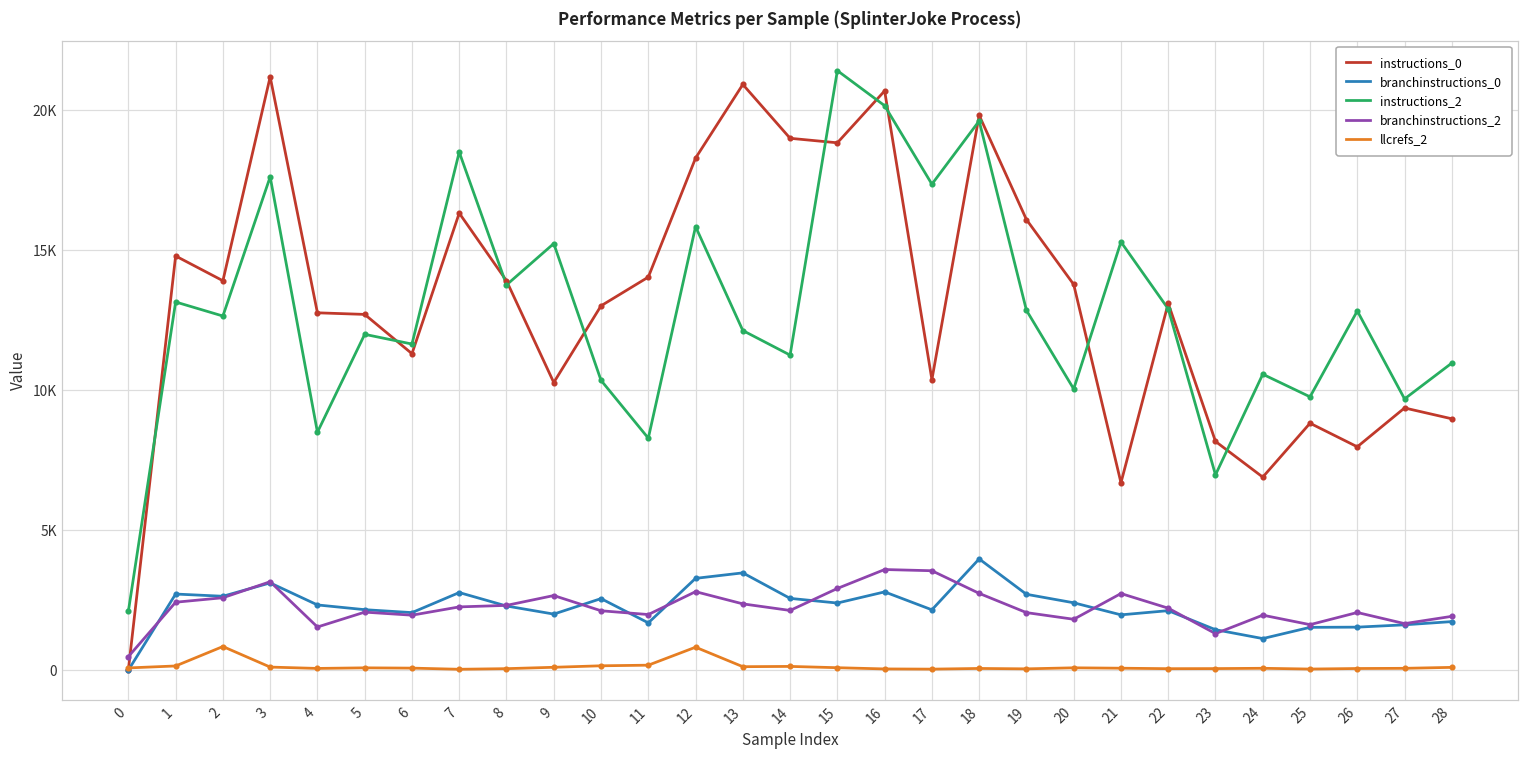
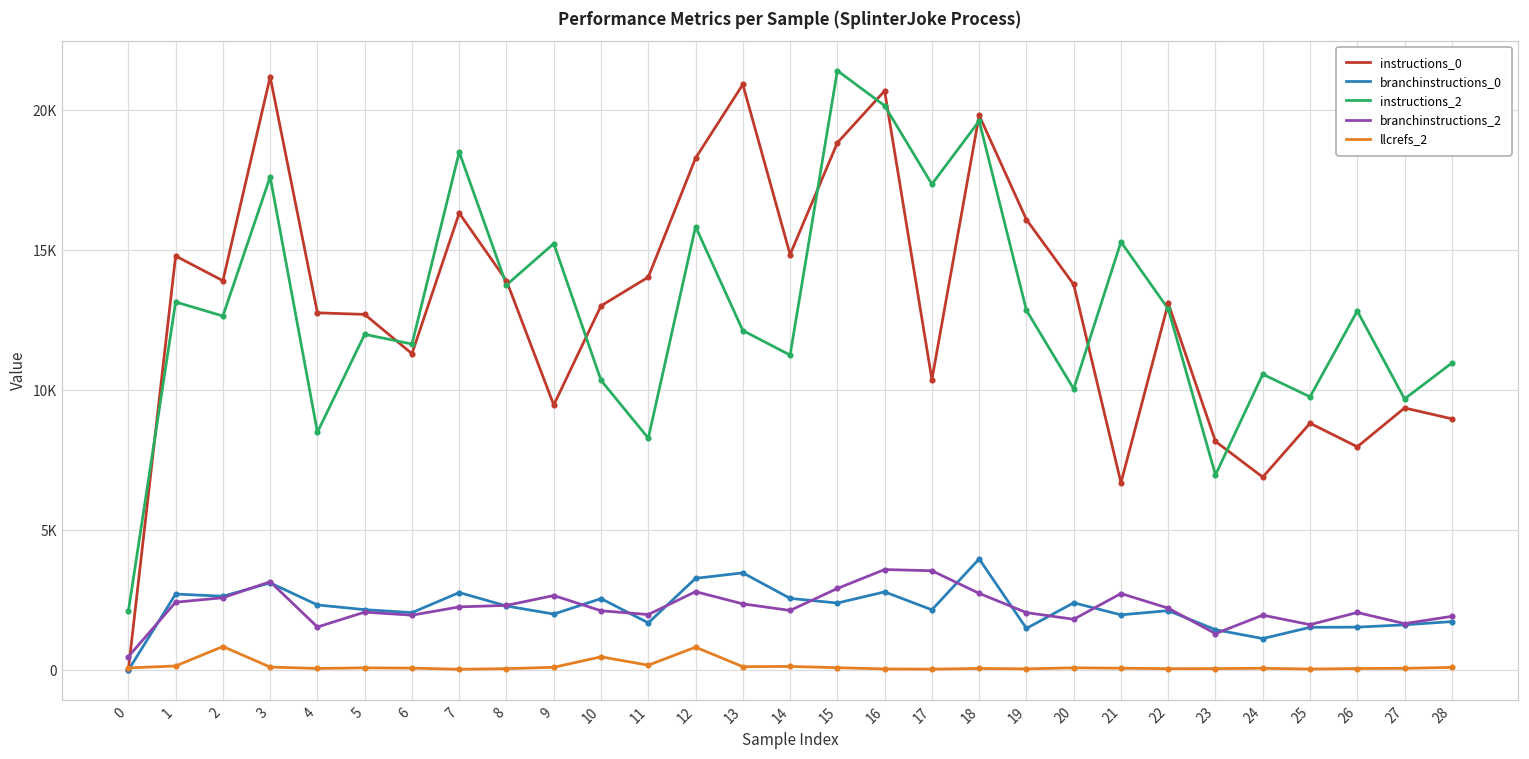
instructions_0, 9: 10300 -> 9500
llcrefs_2, 10: 200 -> 500
instructions_0, 14: 19000 -> 14800
branchinstructions_0, 19: 2700 -> 1500
